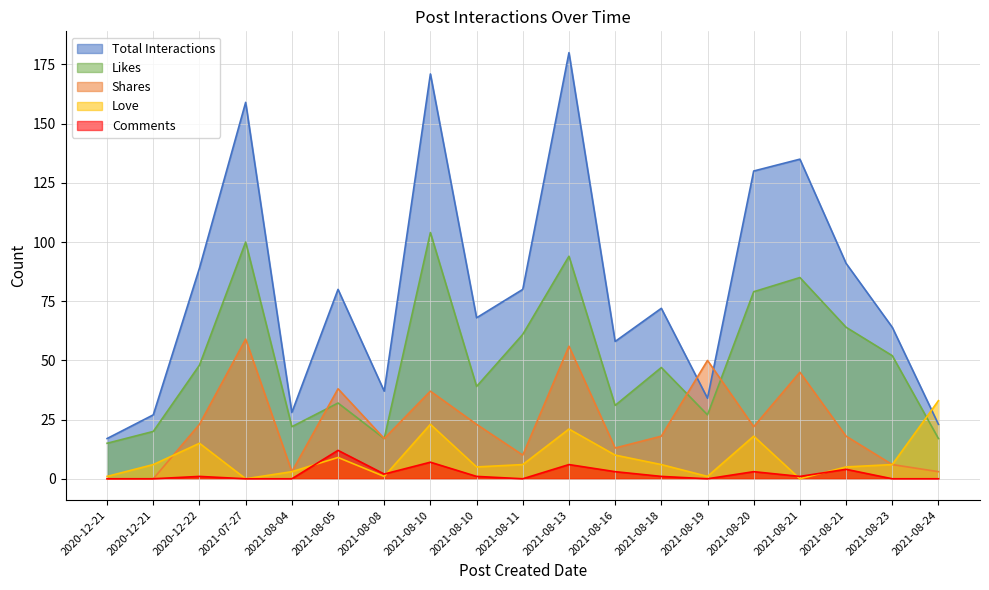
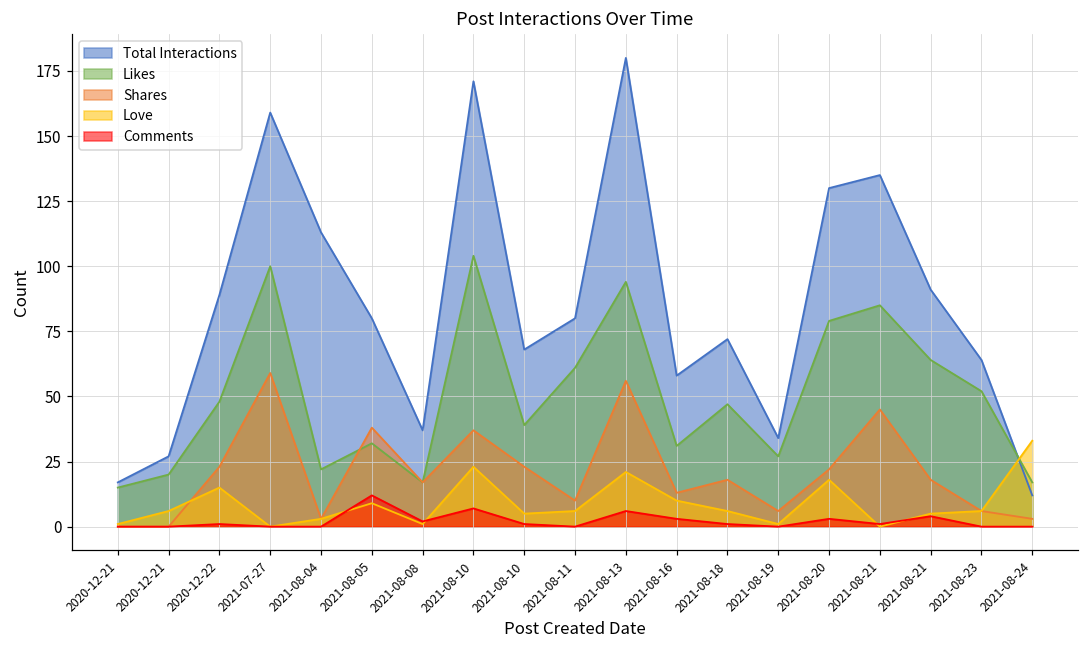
Total Interactions, 2021-08-04: 28 -> 113
Shares, 2021-08-19: 50 -> 6
Total Interactions, 2021-08-24: 23 -> 12
